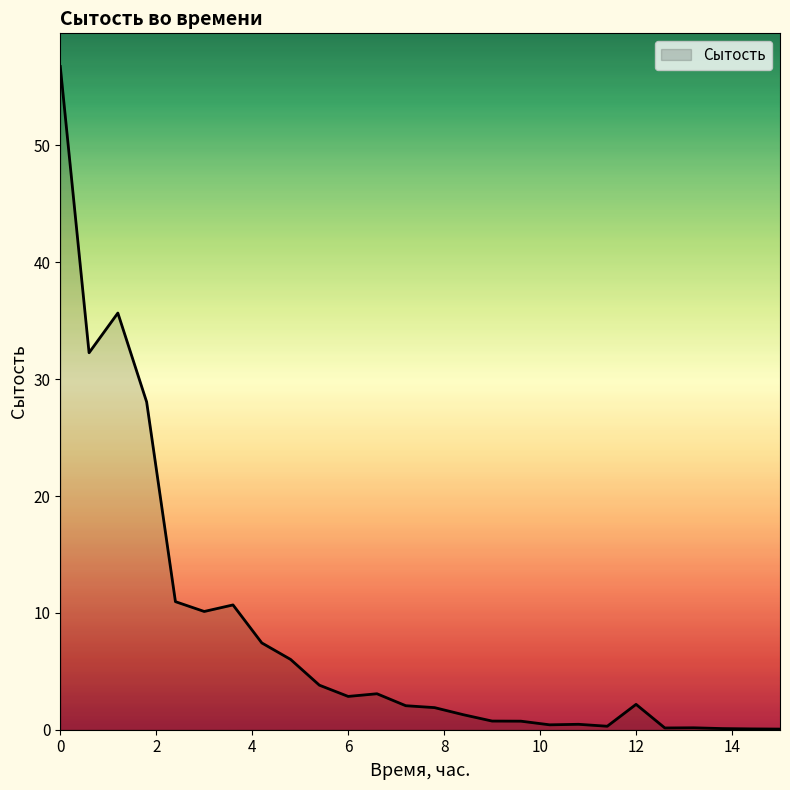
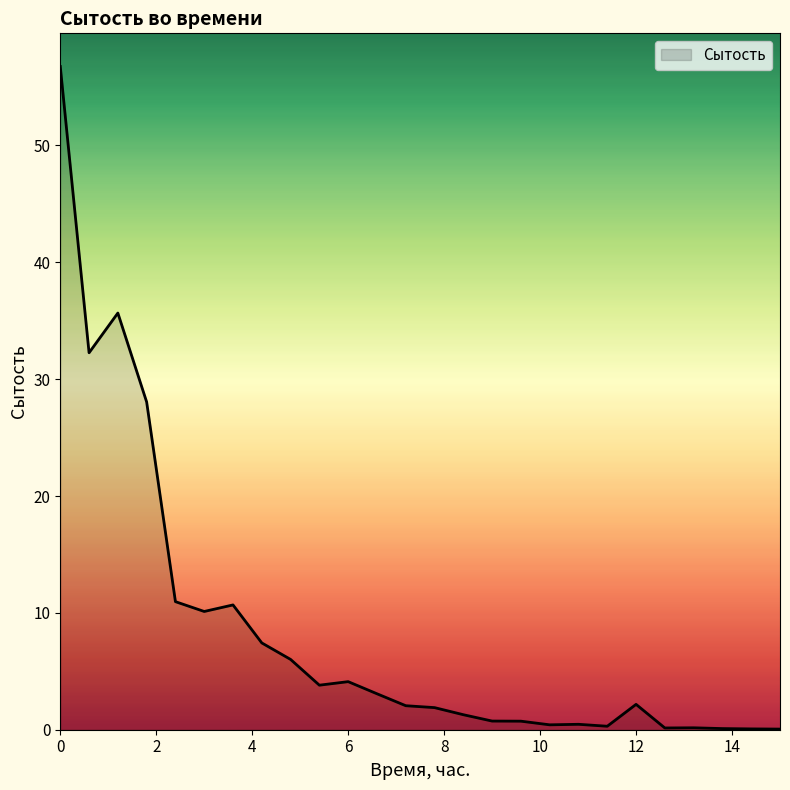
6: 2.9 -> 4.1
